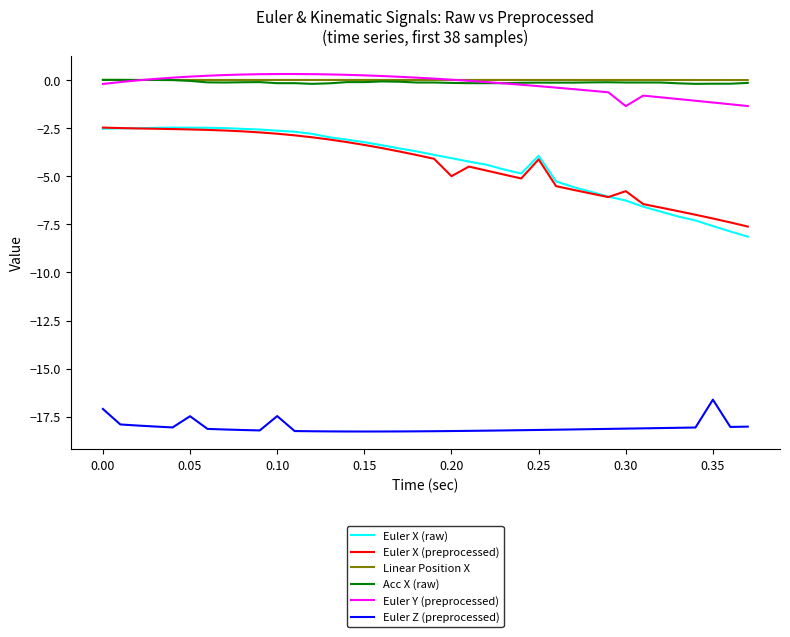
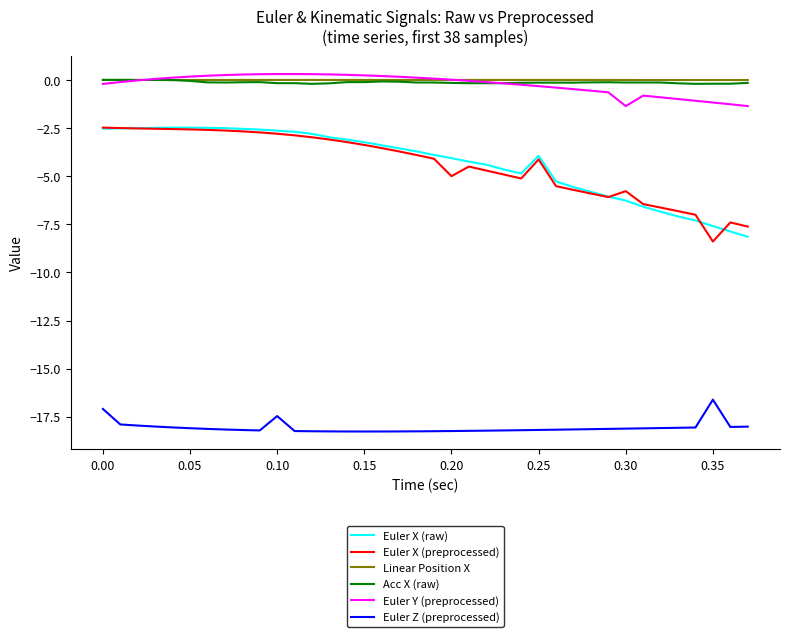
Euler Z (preprocessed), 0.05: -17.5 -> -18.1
Euler X (preprocessed), 0.35: -7.2 -> -8.4
